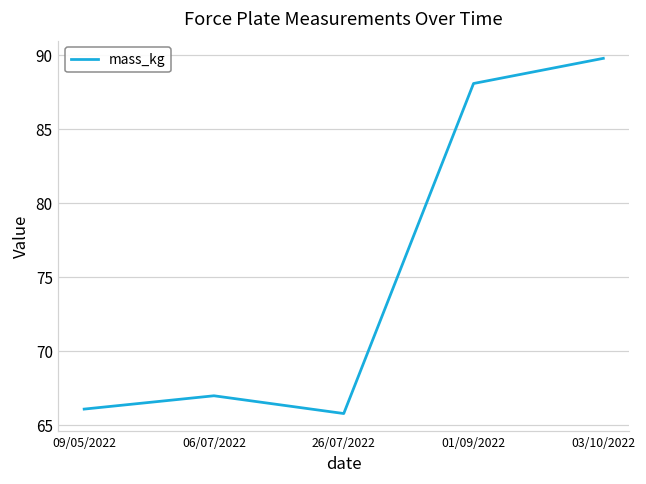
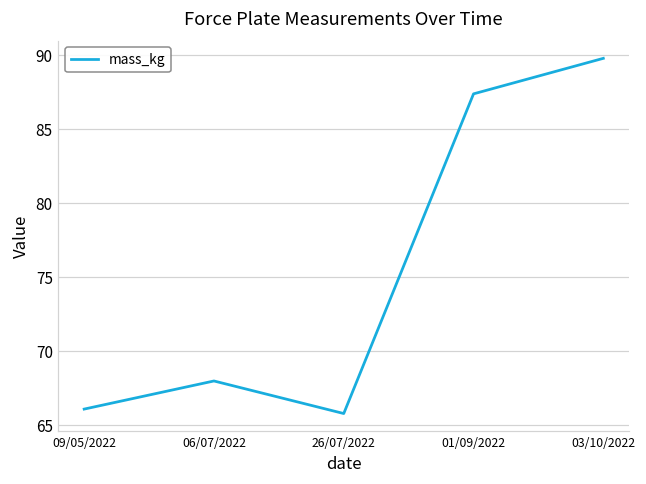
06/07/2022: 67 -> 68
01/09/2022: 88.1 -> 87.4
